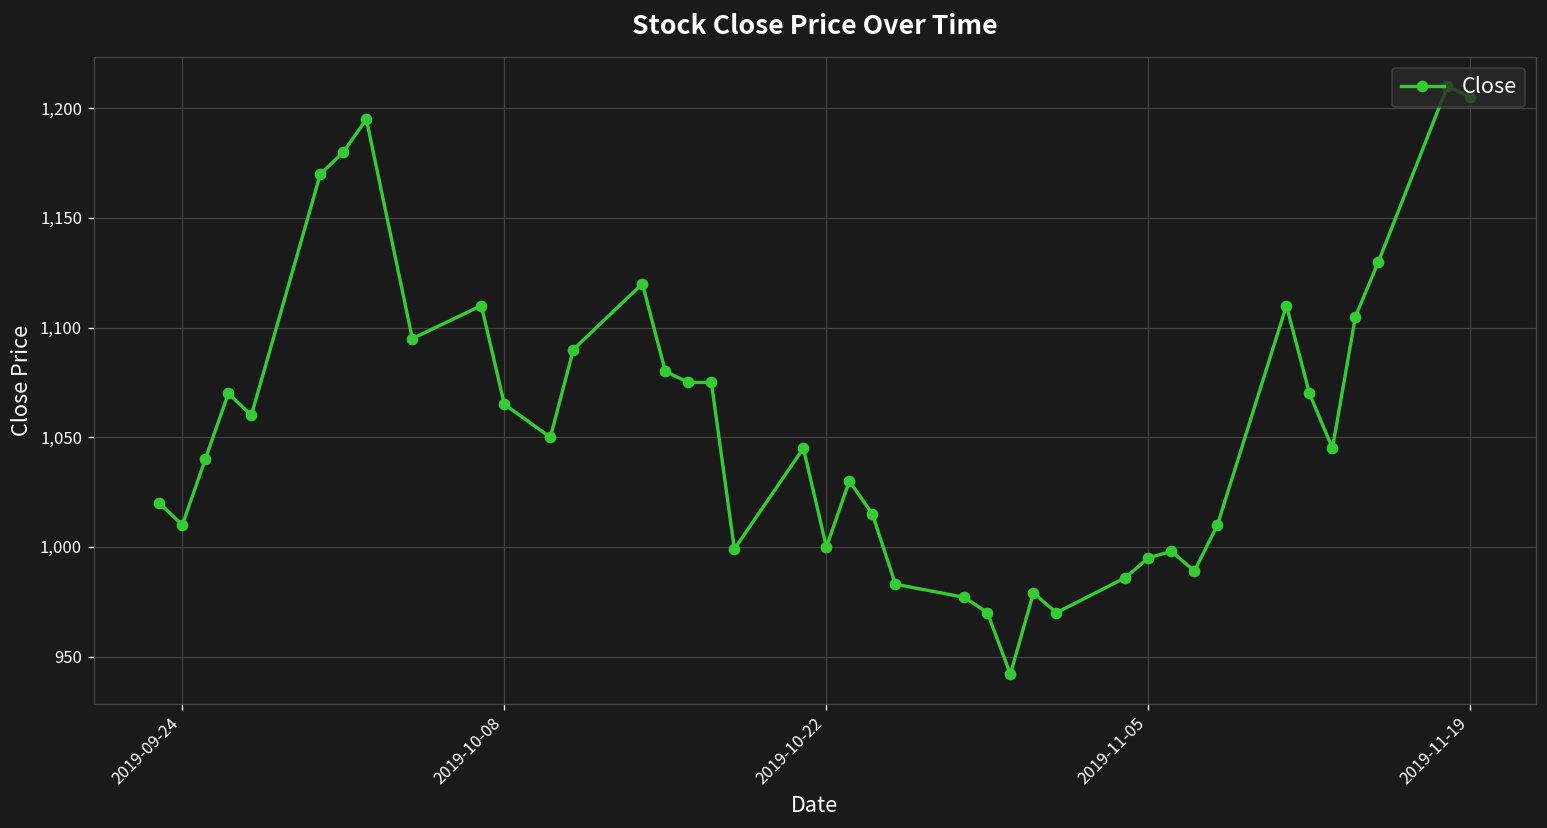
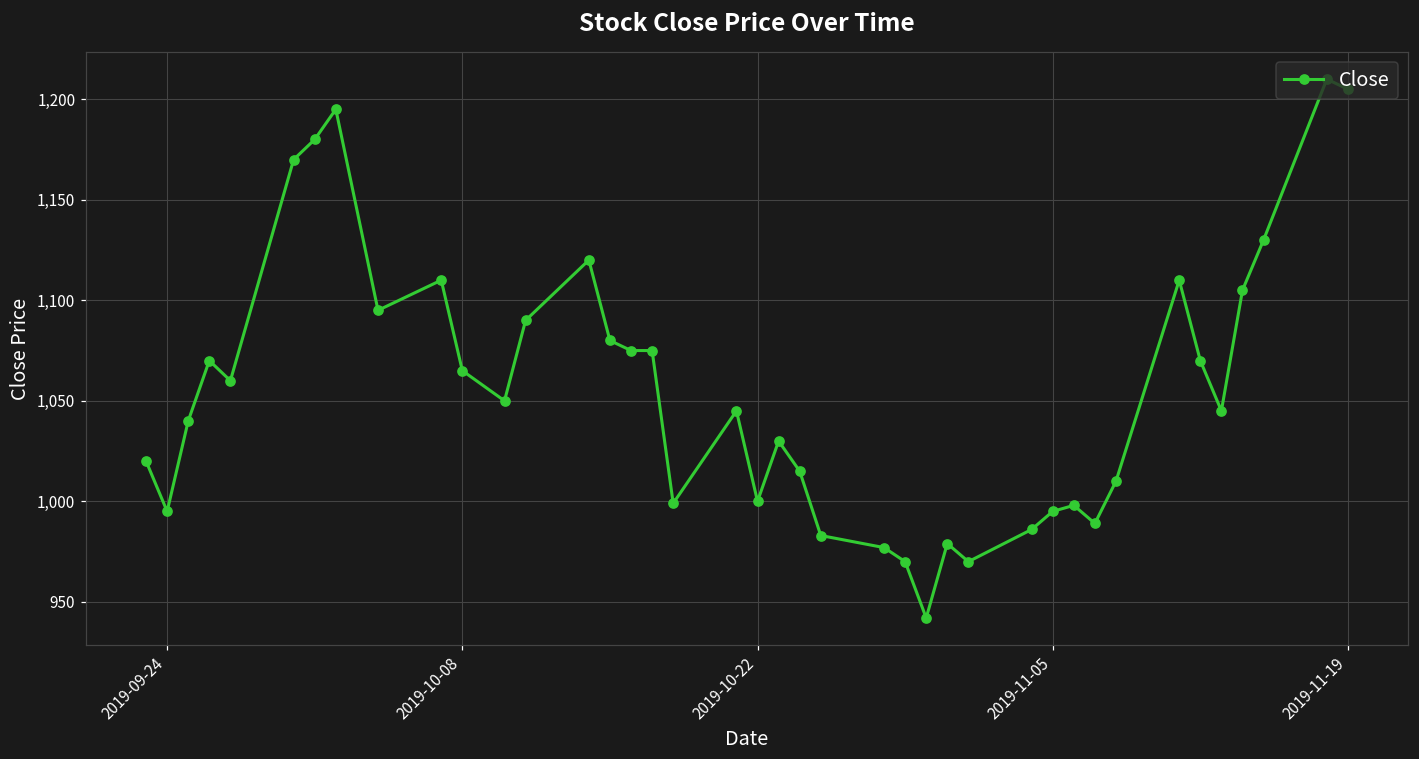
2019-09-24: 1,010 -> 995
